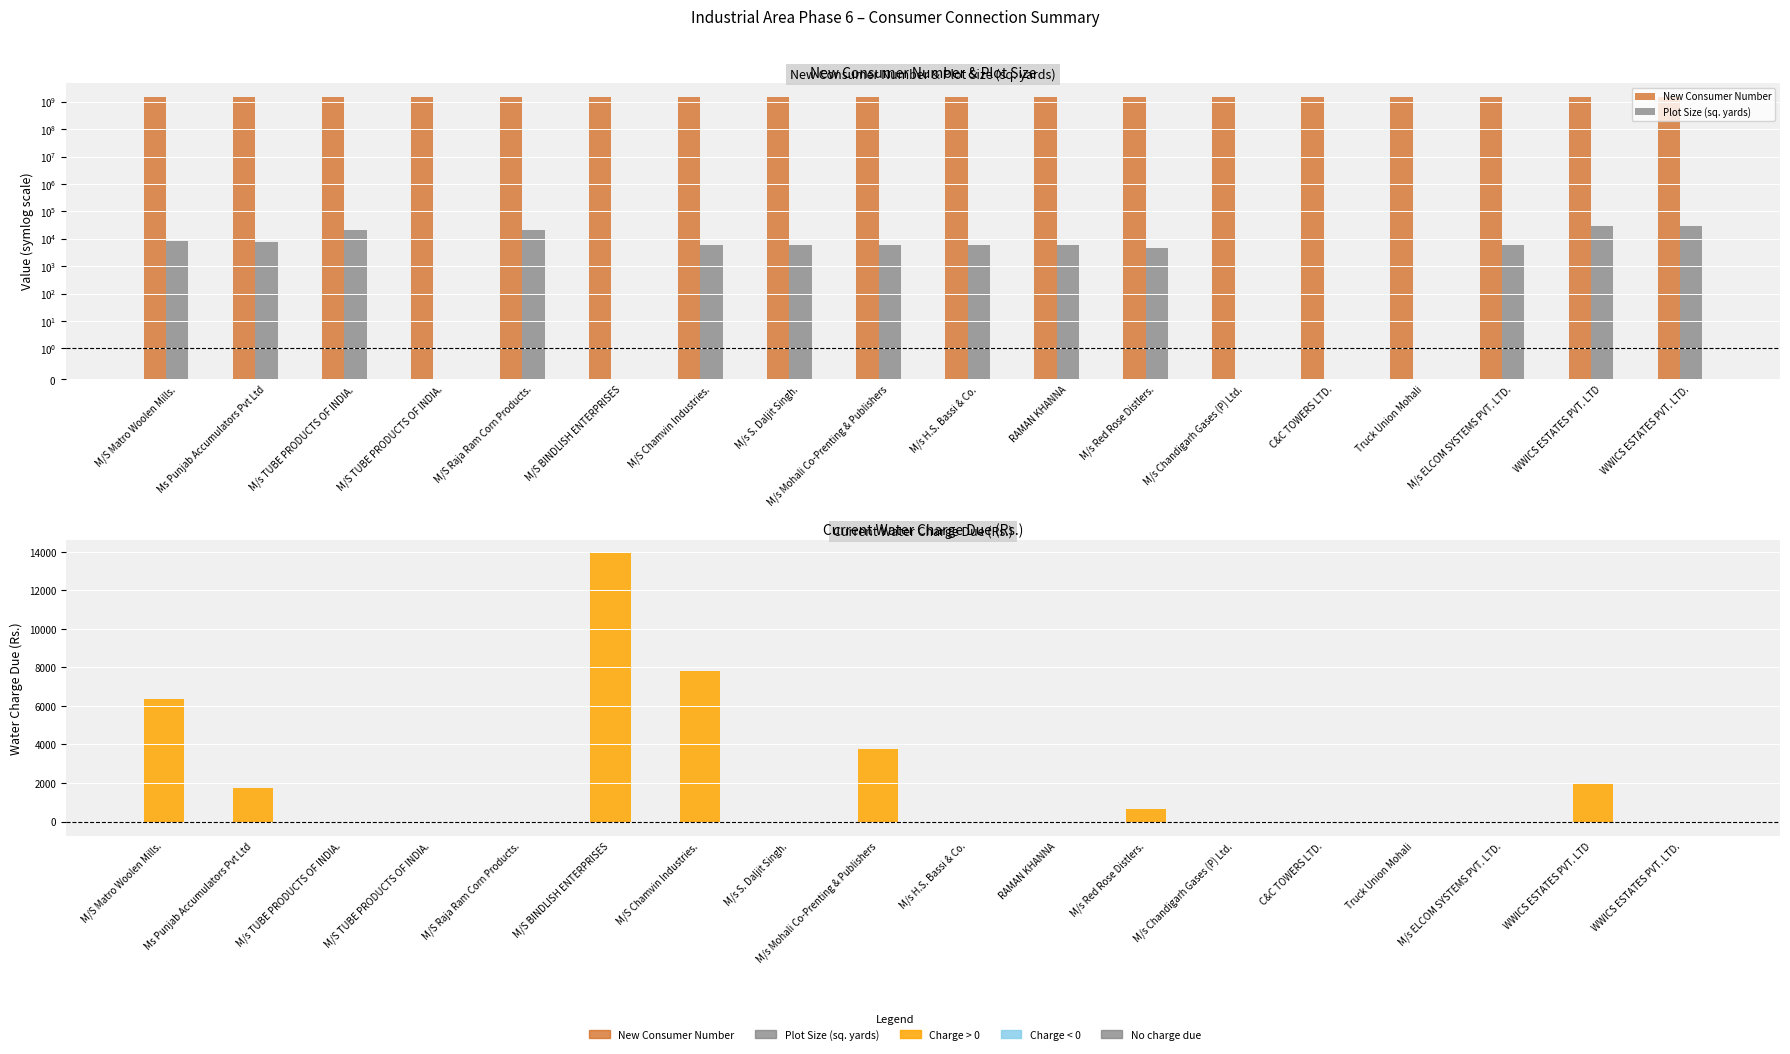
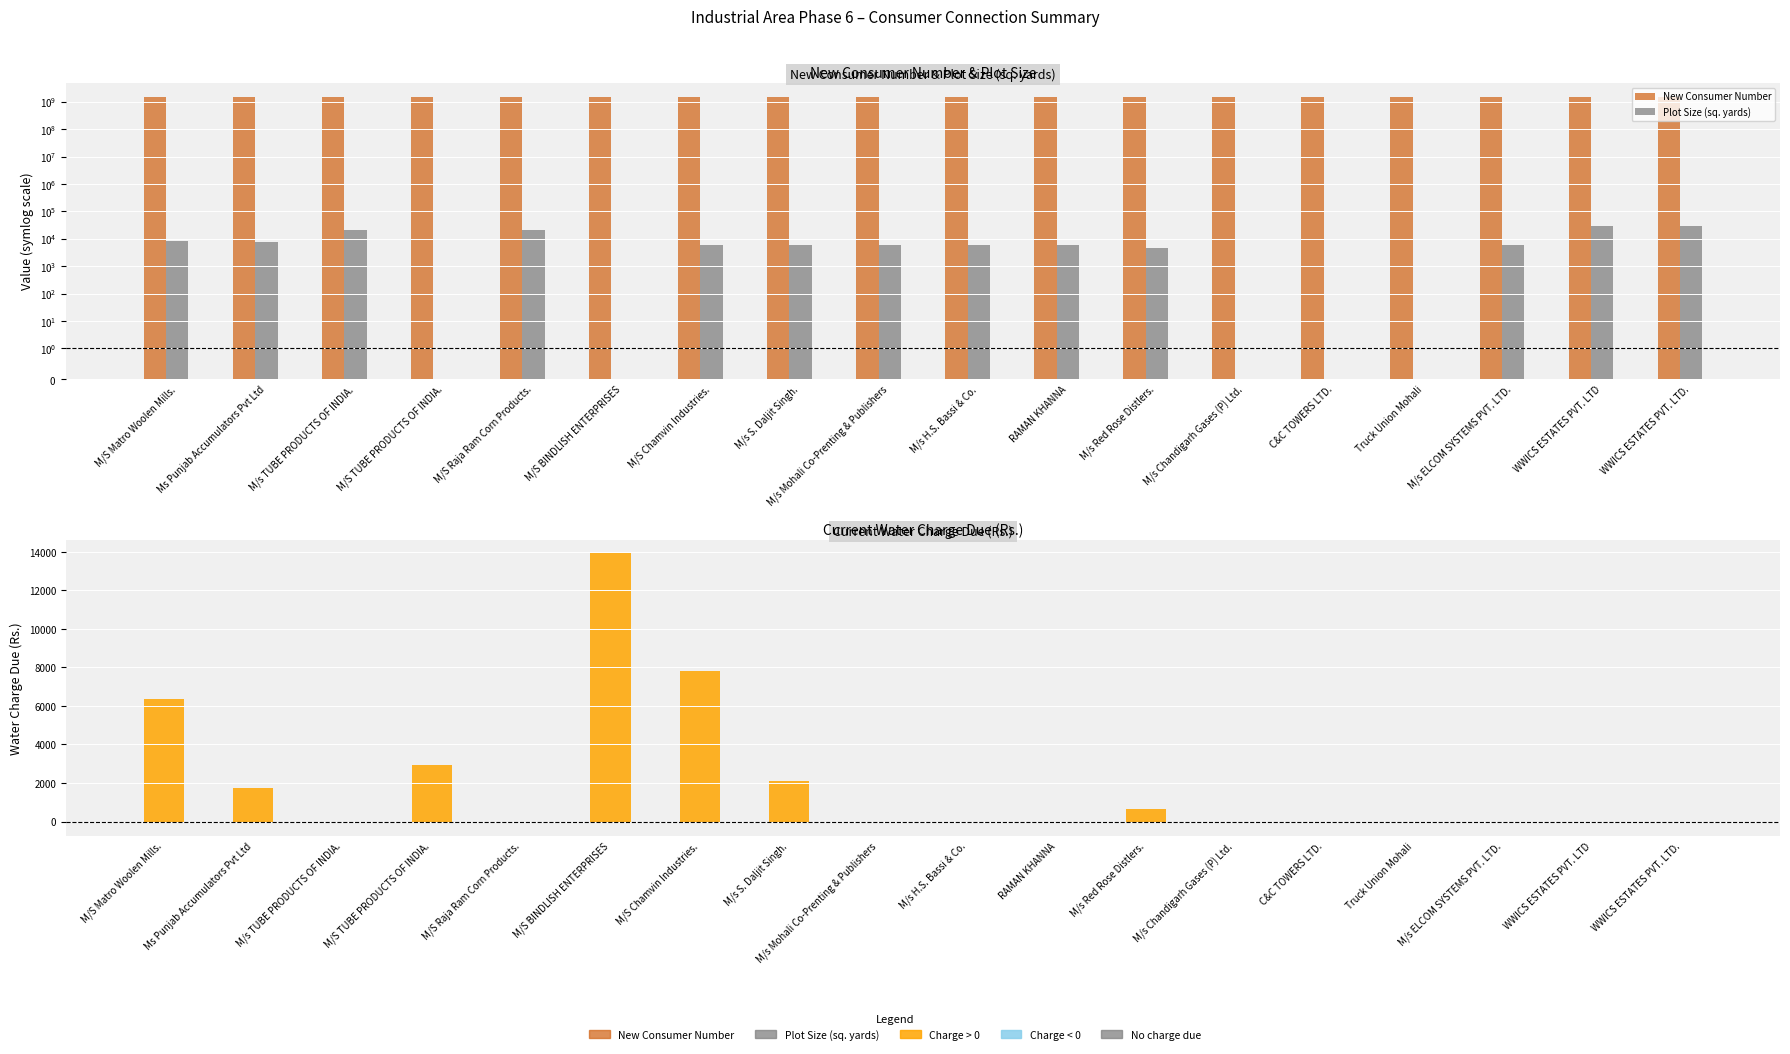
Current Water Charge Due (Rs.), M/S TUBE PRODUCTS OF INDIA.: 0 -> 3000
Current Water Charge Due (Rs.), M/s S. Daljit Singh.: 0 -> 2100
Current Water Charge Due (Rs.), M/s Mohali Co-Prenting & Publishers: 3800 -> 0
Current Water Charge Due (Rs.), WWICS ESTATES PVT. LTD: 2000 -> 0
